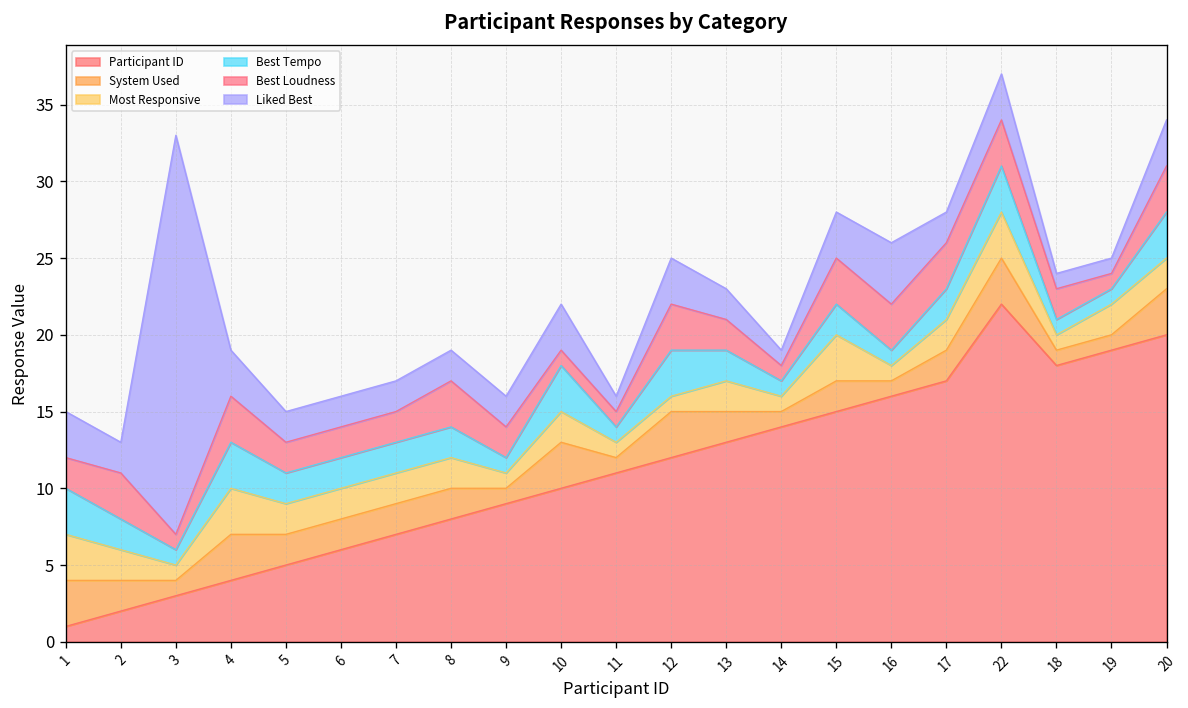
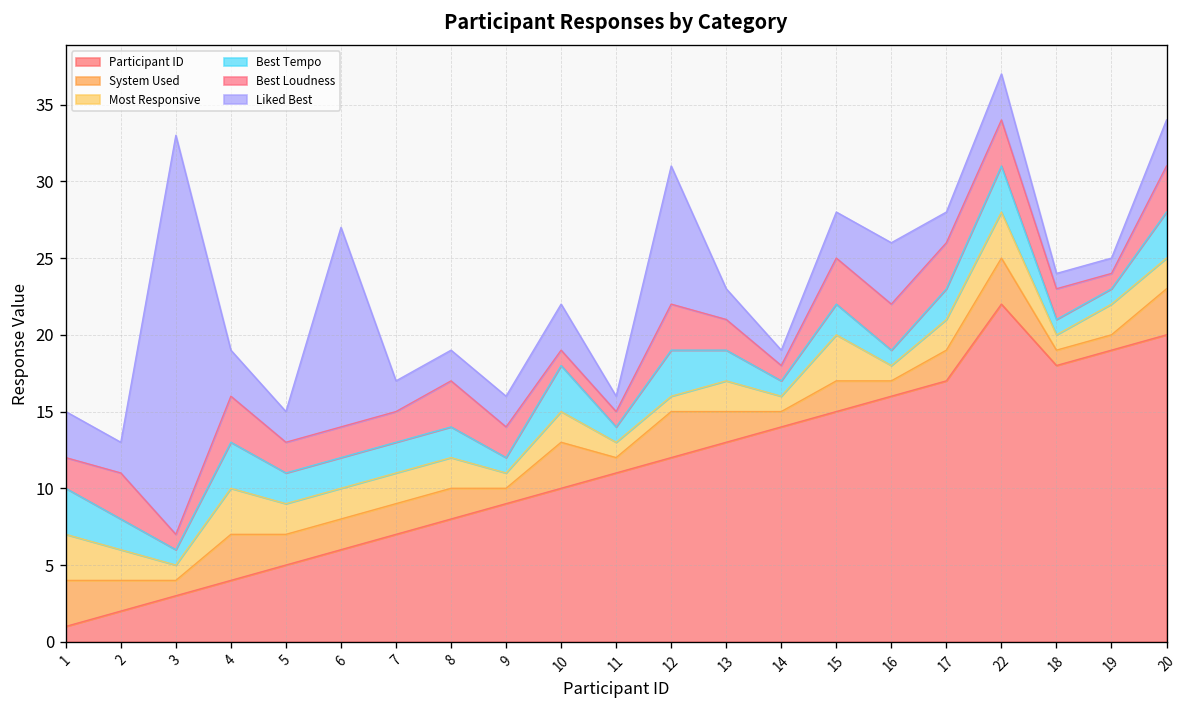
Liked Best, 6: 2 -> 13
Liked Best, 12: 3 -> 9
